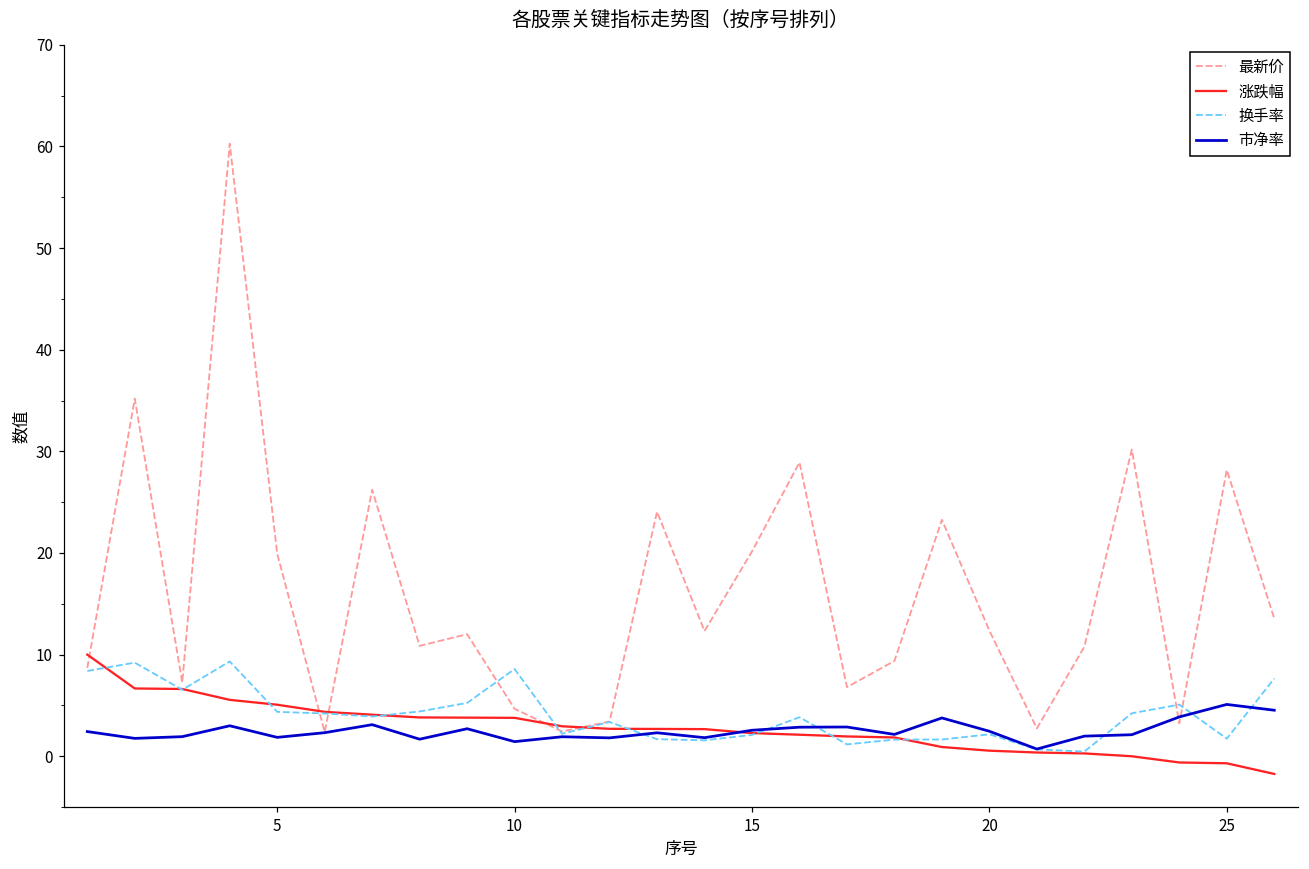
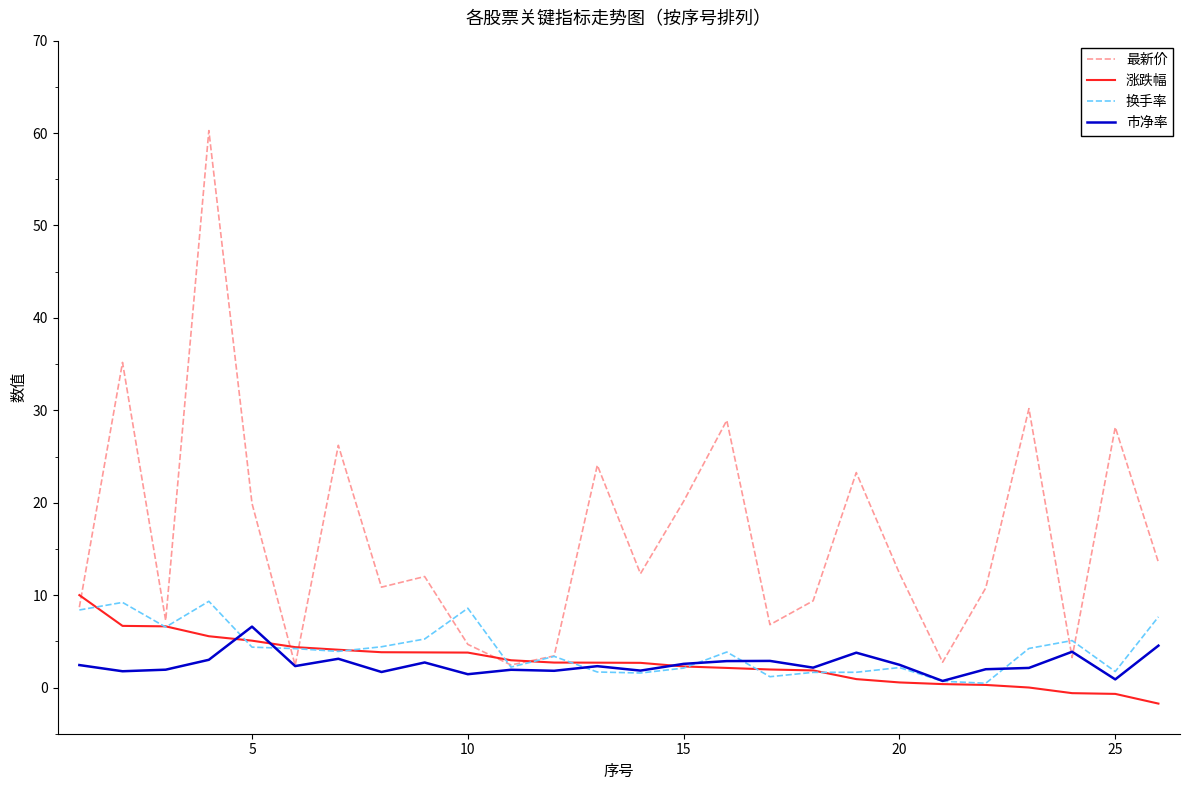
市净率, 5: 2 -> 7
市净率, 25: 5 -> 1
